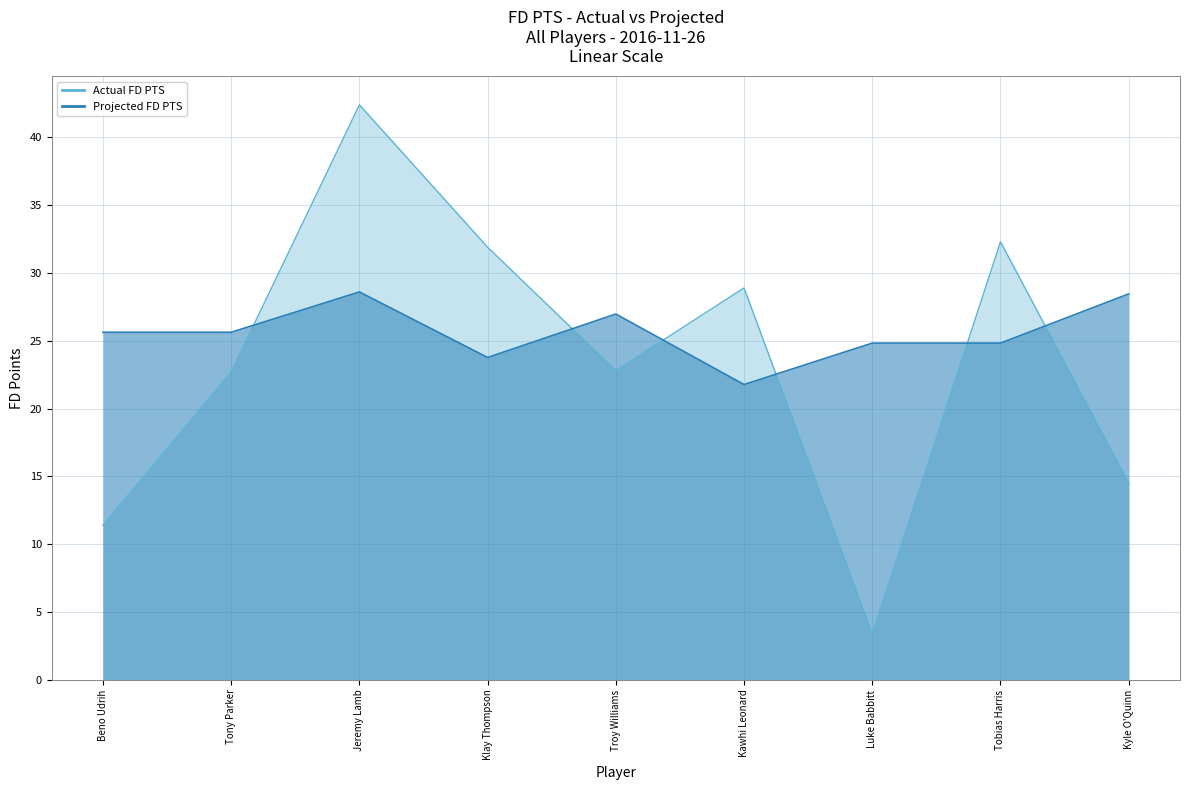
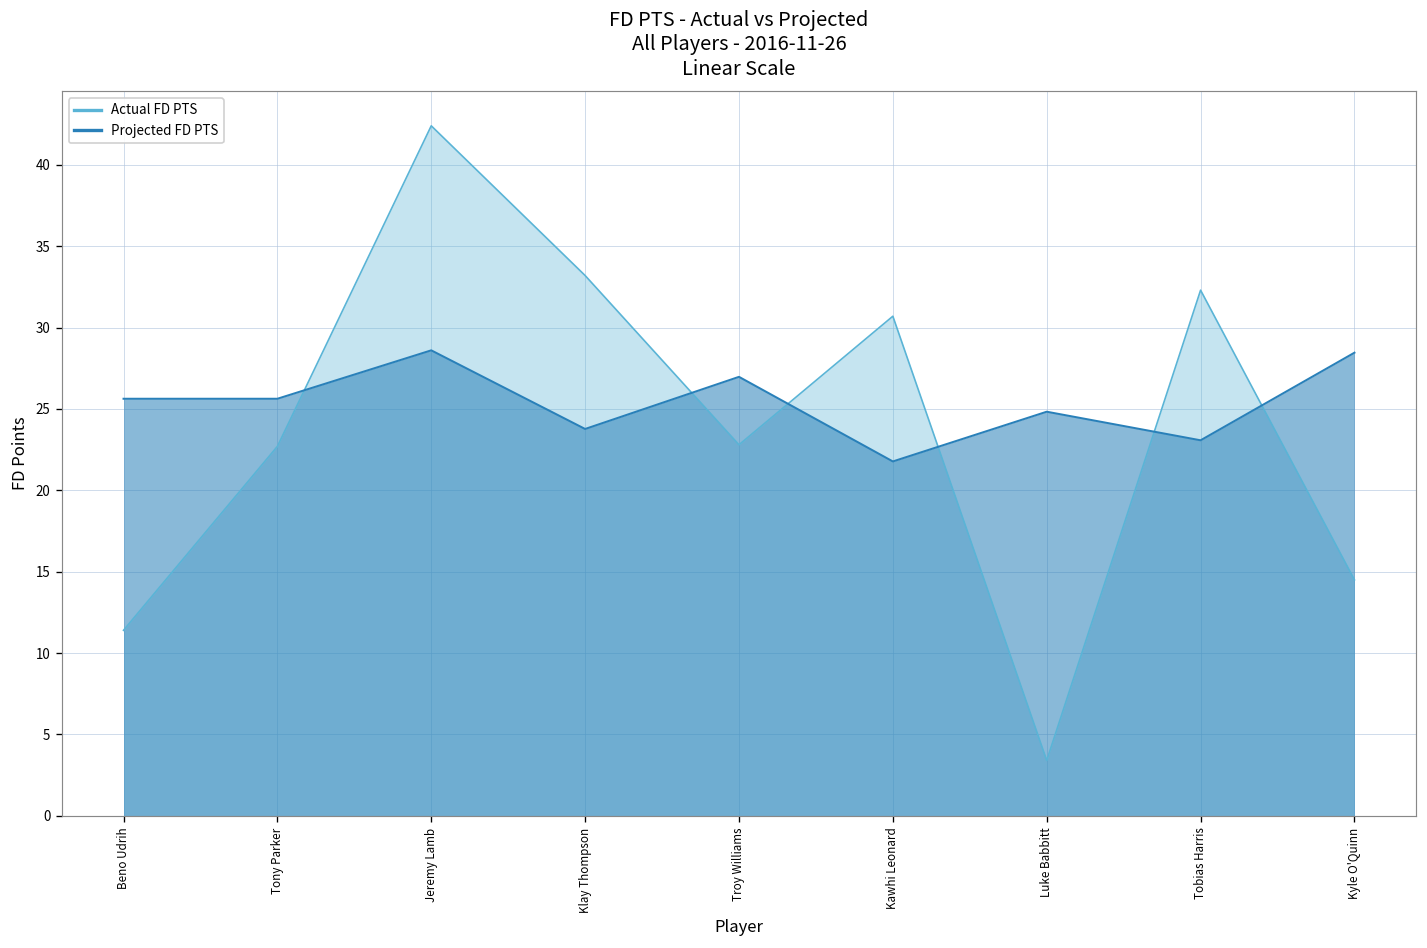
Actual FD PTS, Klay Thompson: 31.9 -> 33.2
Actual FD PTS, Kawhi Leonard: 28.9 -> 30.7
Projected FD PTS, Tobias Harris: 24.8 -> 23.1
